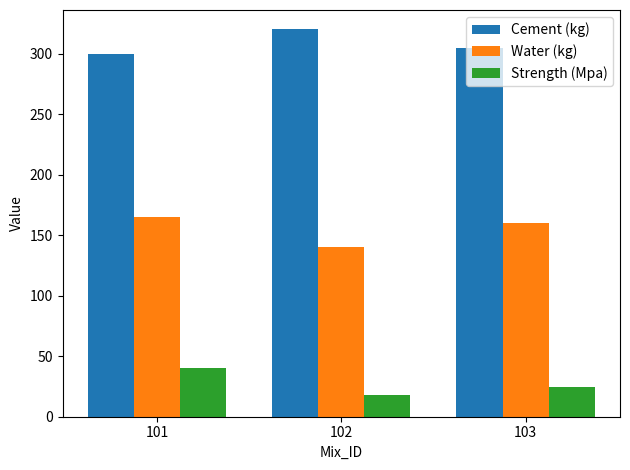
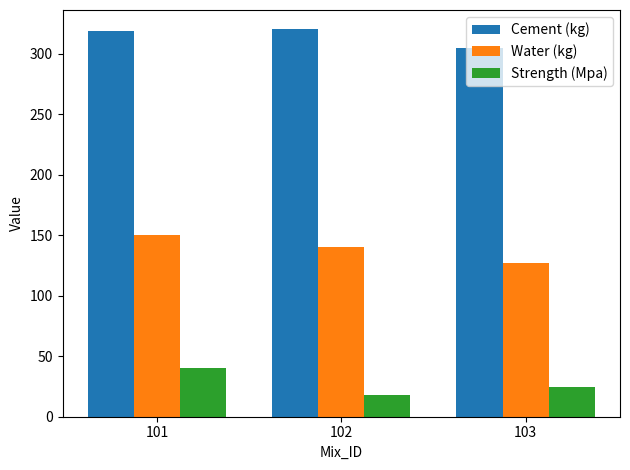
Cement (kg), 101: 300 -> 319
Water (kg), 101: 165 -> 150
Water (kg), 103: 160 -> 127
